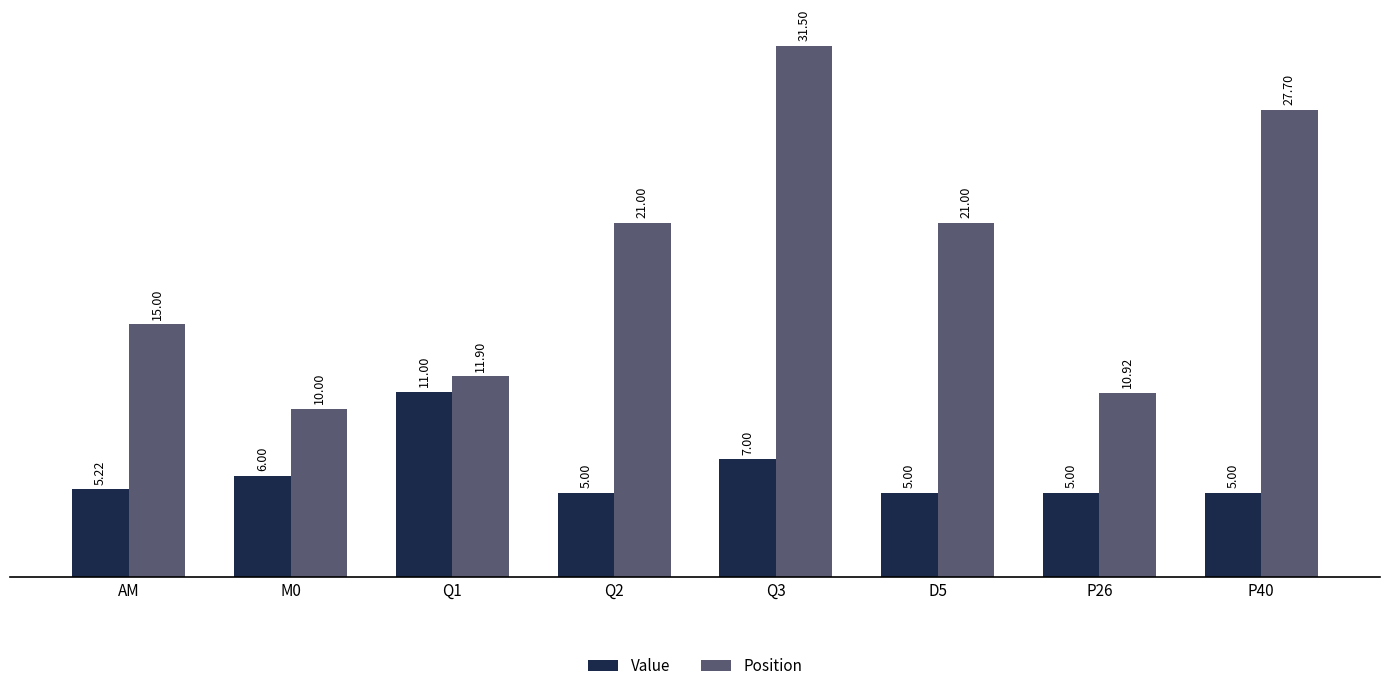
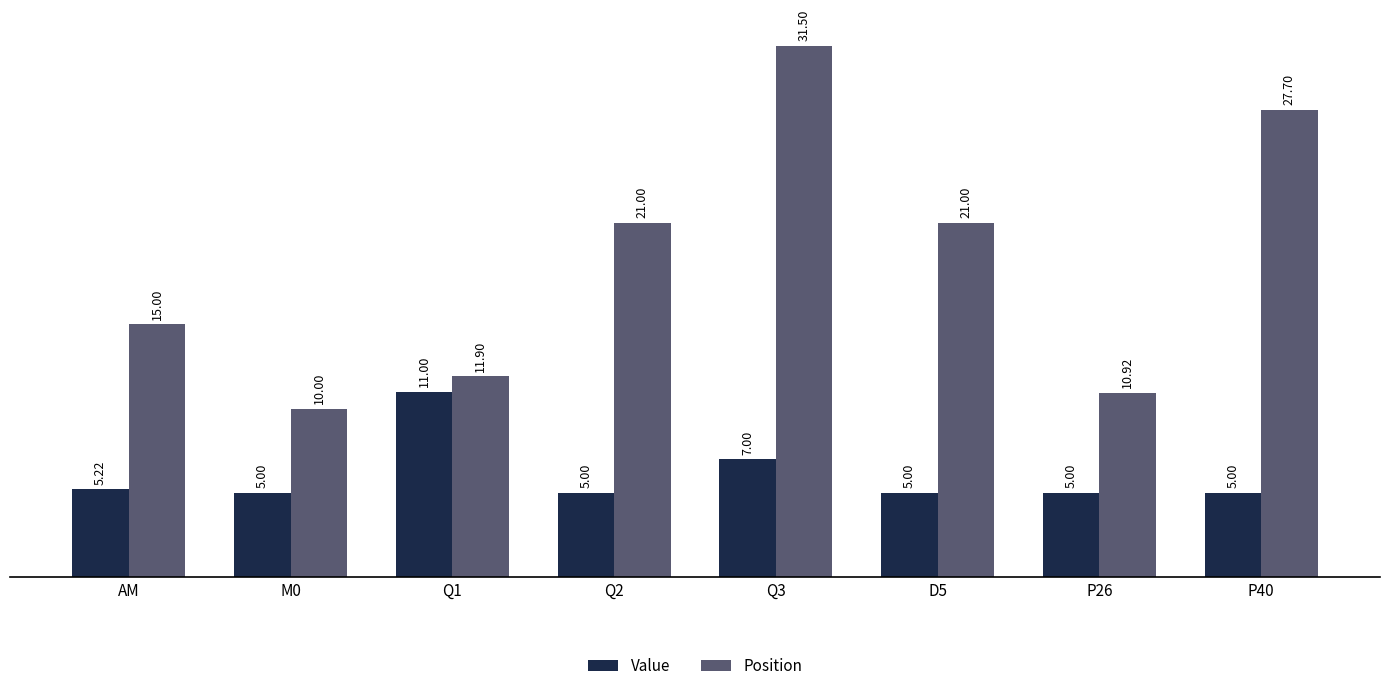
Value, M0: 6.00 -> 5.00
